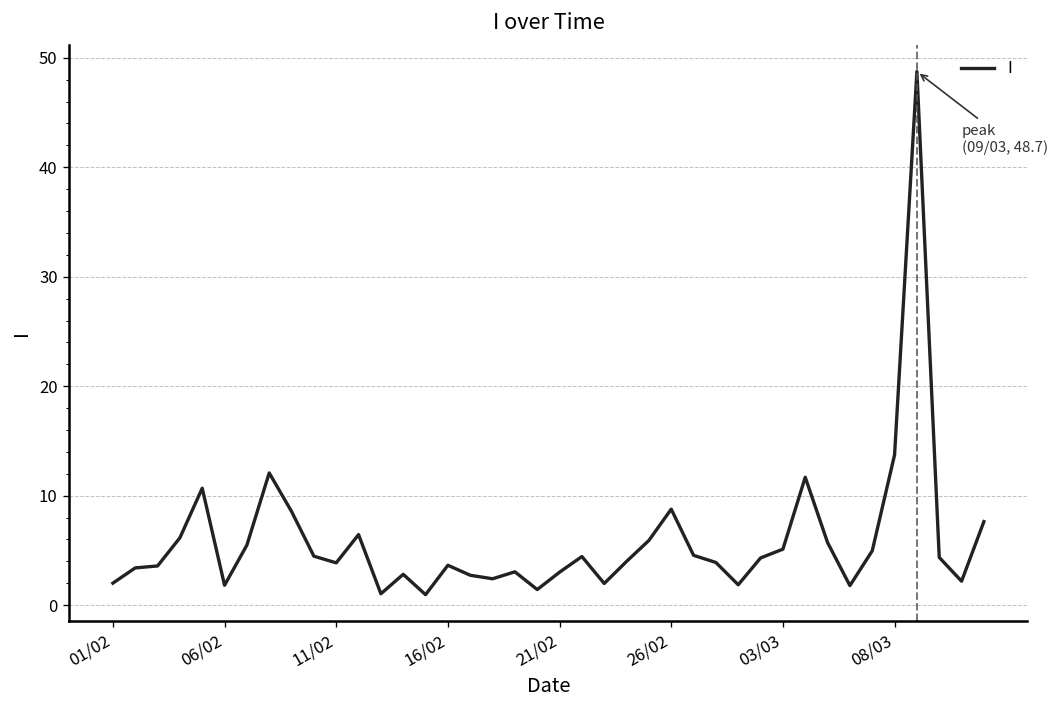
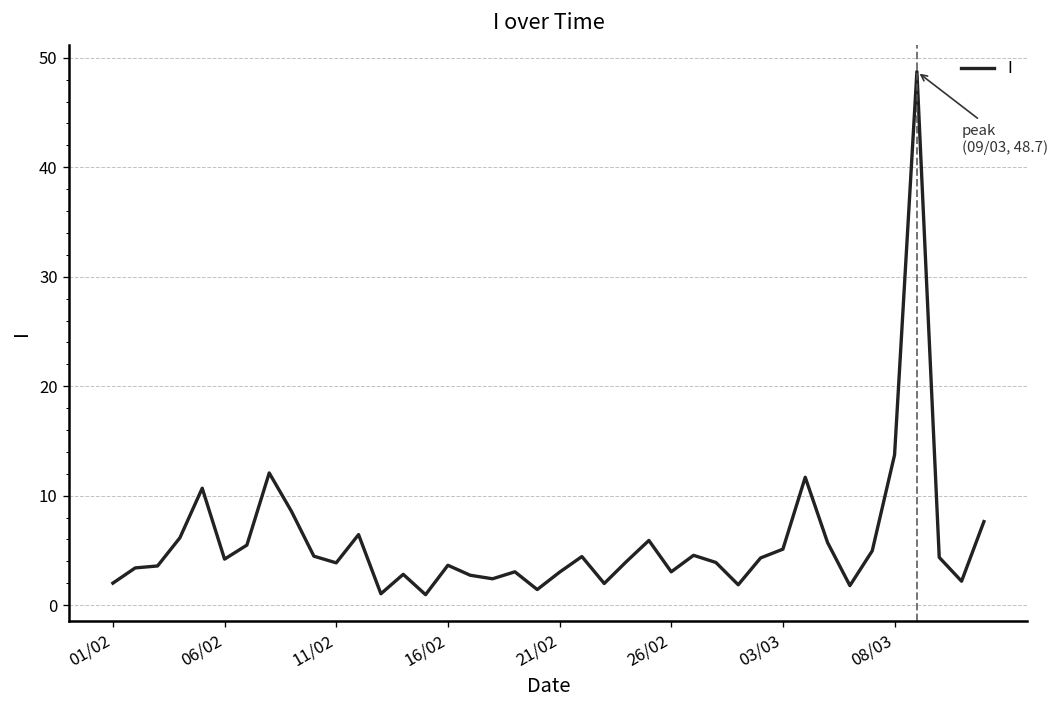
06/02: 2 -> 4
26/02: 9 -> 3
